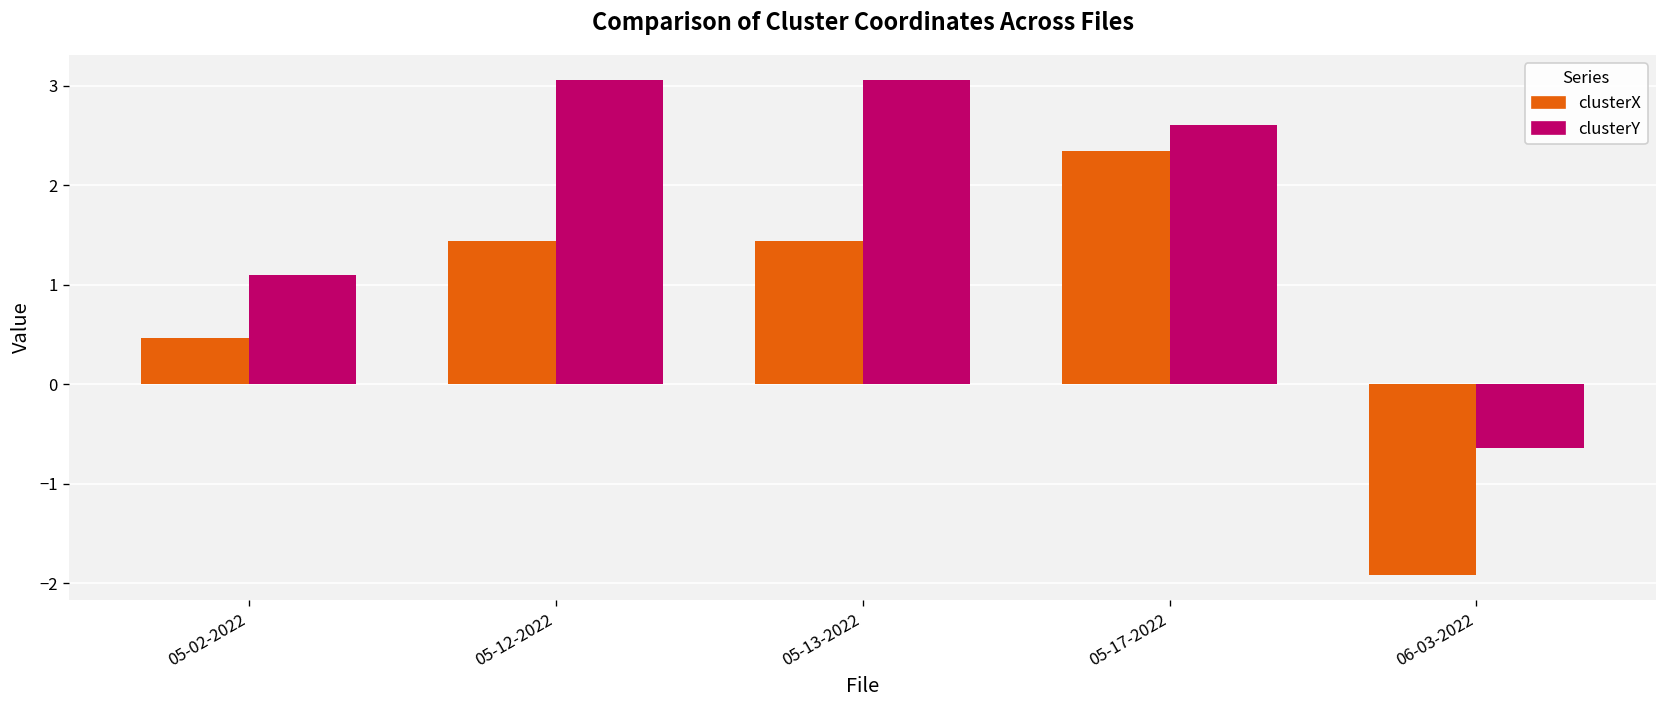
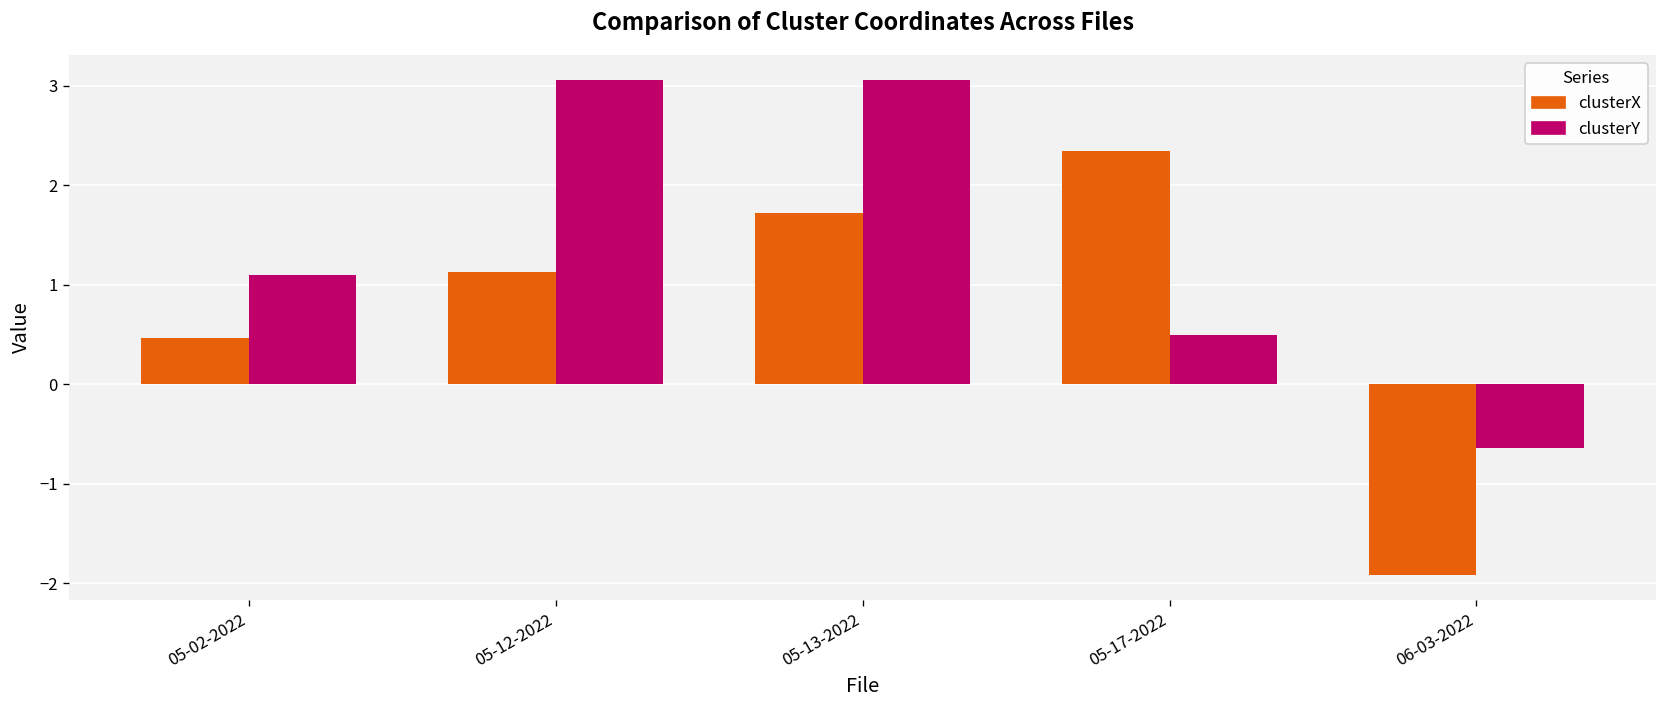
clusterX, 05-12-2022: 1.4 -> 1.1
clusterX, 05-13-2022: 1.4 -> 1.7
clusterY, 05-17-2022: 2.6 -> 0.5
